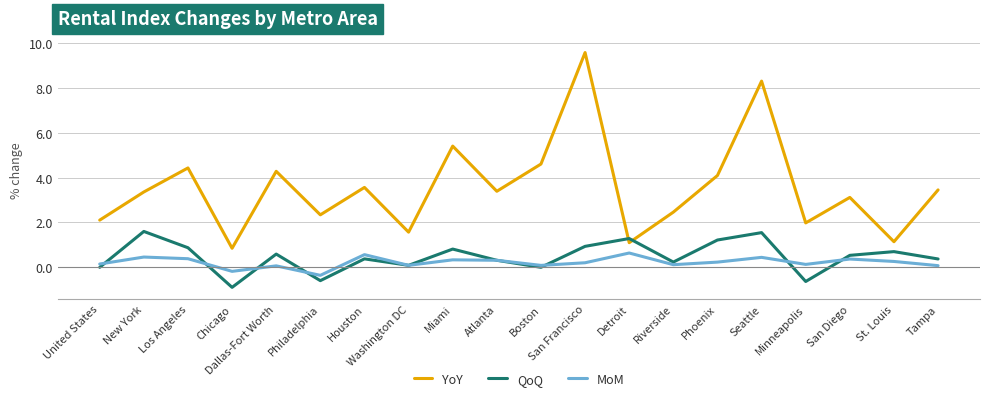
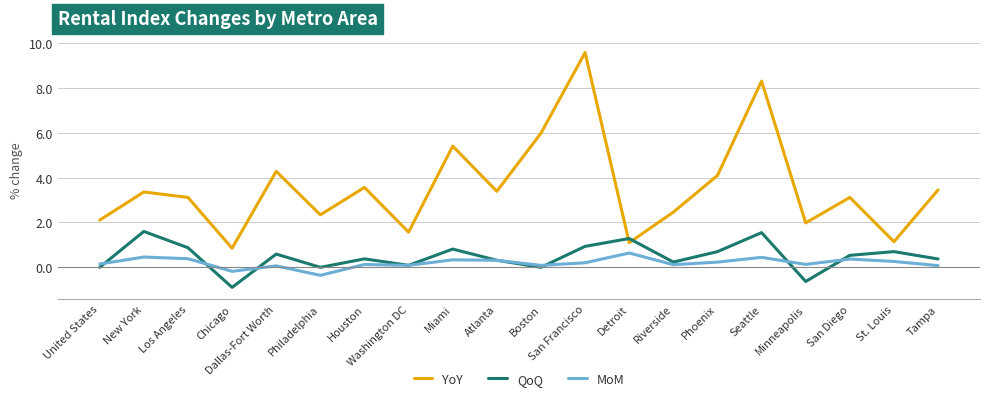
YoY, Los Angeles: 4.4 -> 3.1
QoQ, Philadelphia: -0.6 -> 0.0
MoM, Houston: 0.6 -> 0.1
YoY, Boston: 4.6 -> 6.0
QoQ, Phoenix: 1.2 -> 0.7
